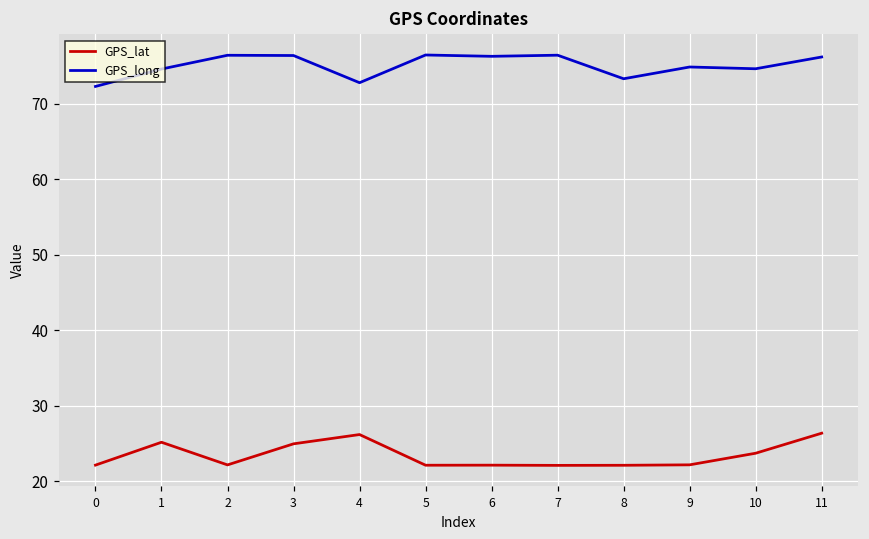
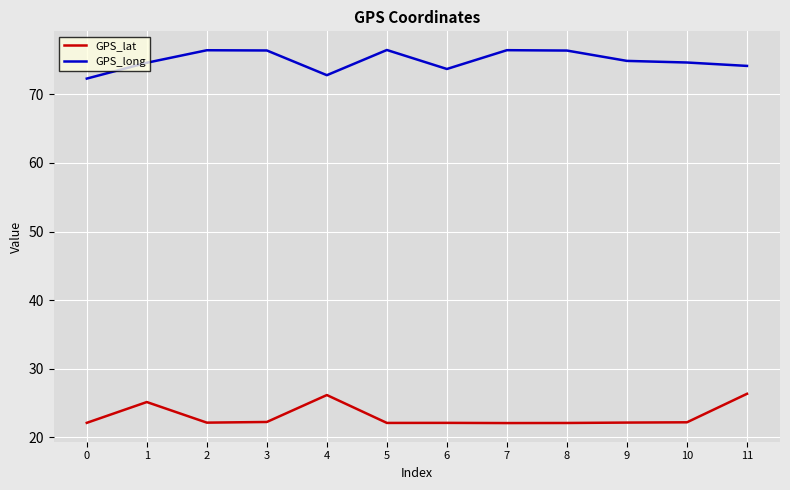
GPS_lat, 3: 25 -> 22
GPS_long, 6: 76 -> 74
GPS_long, 8: 73 -> 76
GPS_lat, 10: 24 -> 22
GPS_long, 11: 76 -> 74
